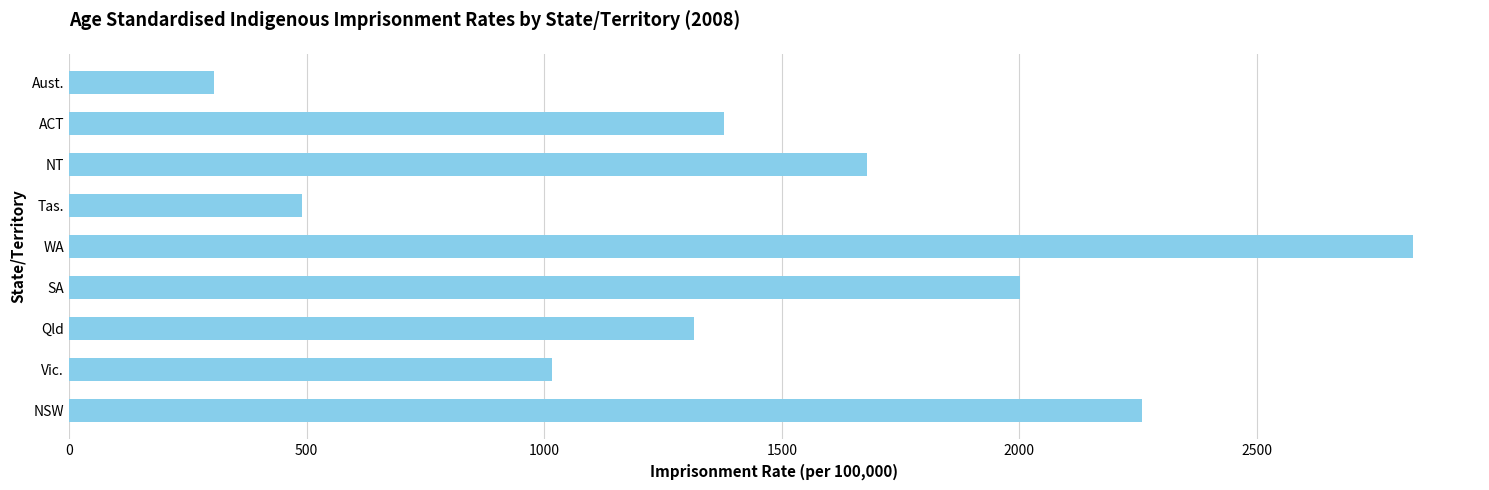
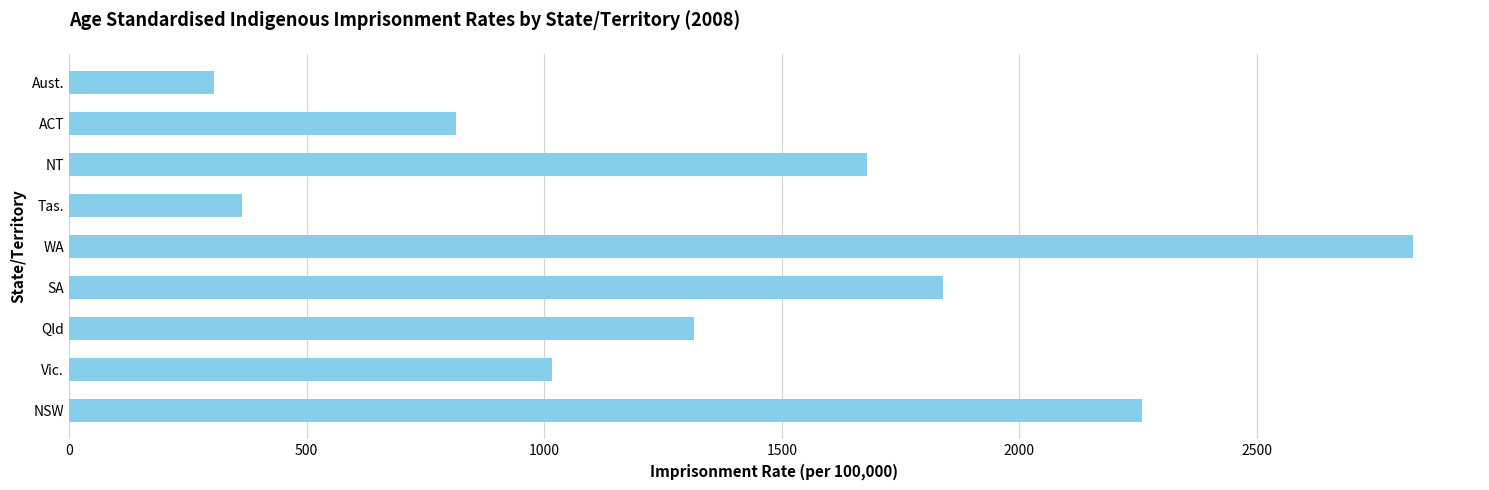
ACT: 1380 -> 820
Tas.: 490 -> 360
SA: 2000 -> 1840
